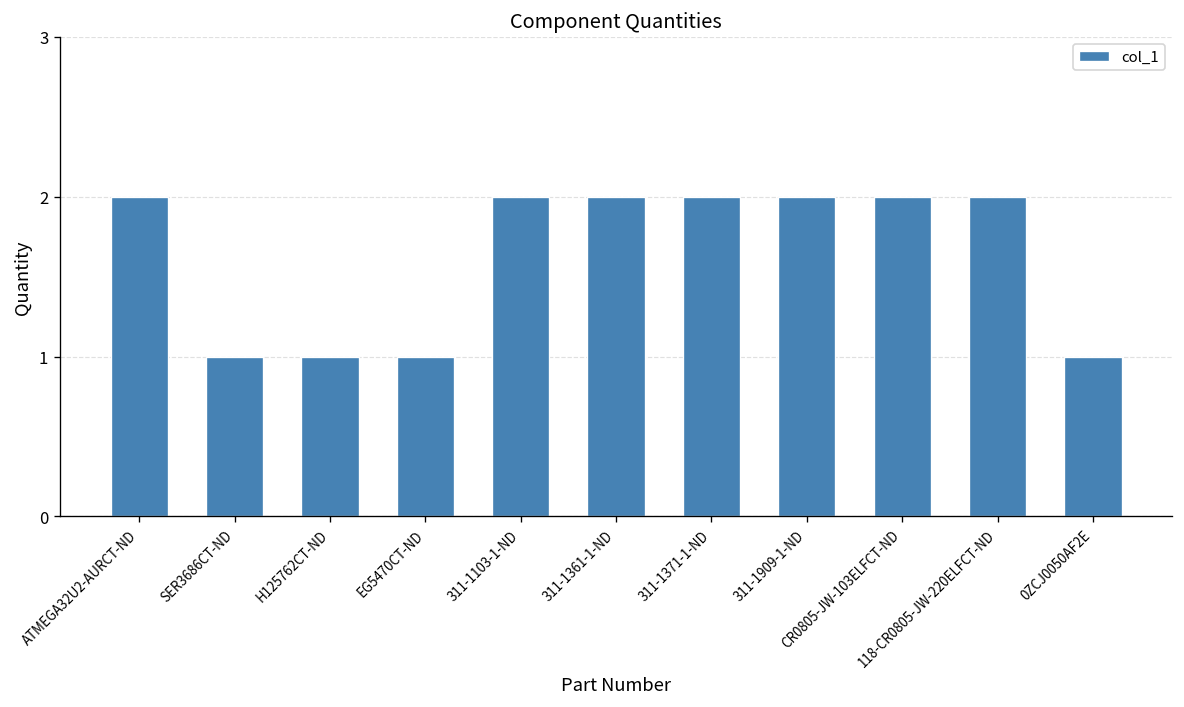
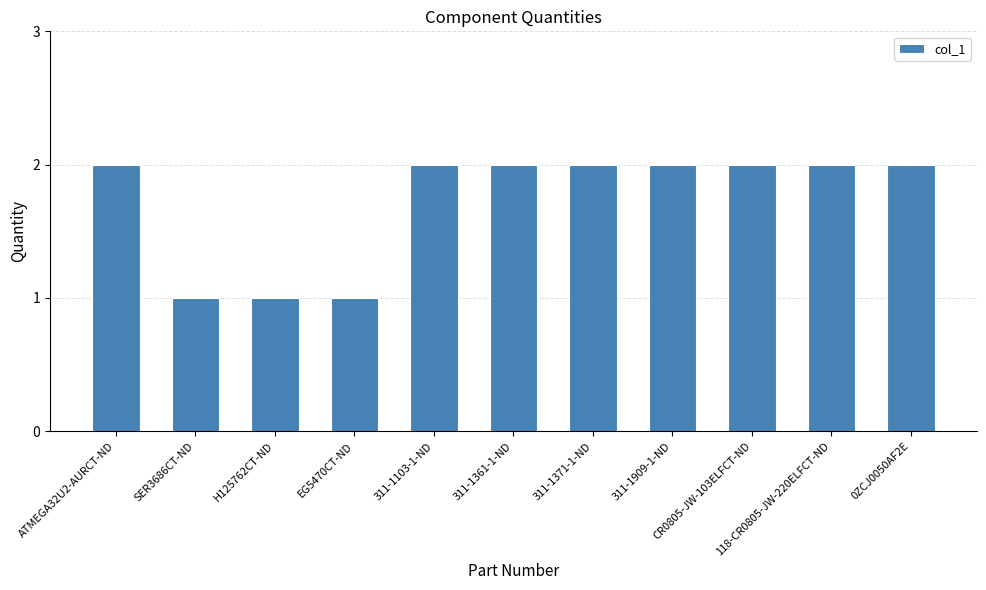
0ZCJ0050AF2E: 1 -> 2
